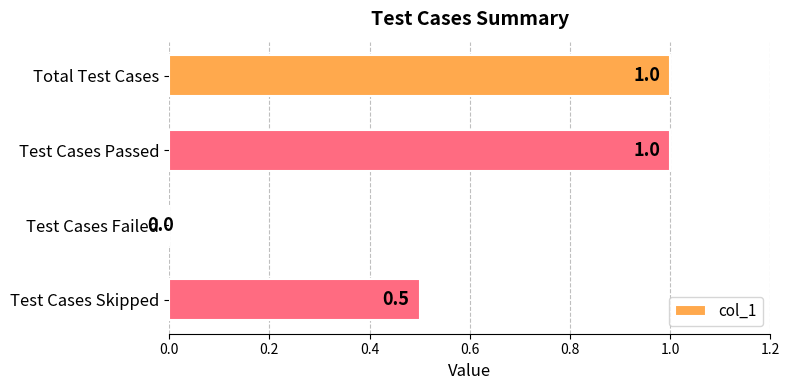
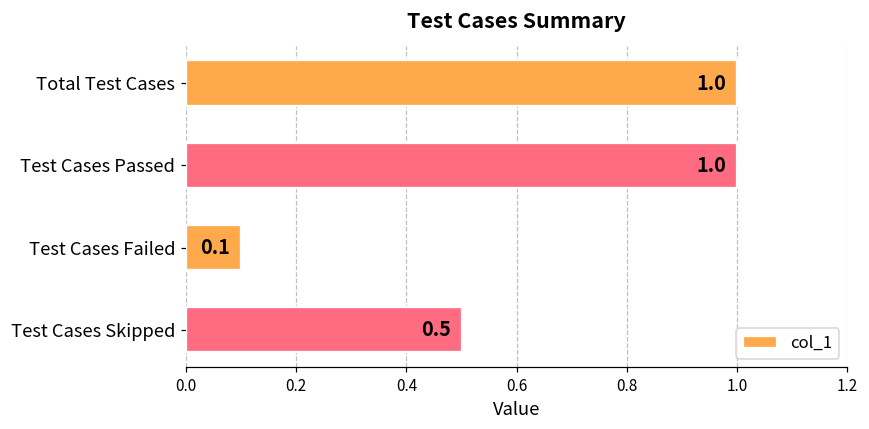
Test Cases Failed: 0.0 -> 0.1
